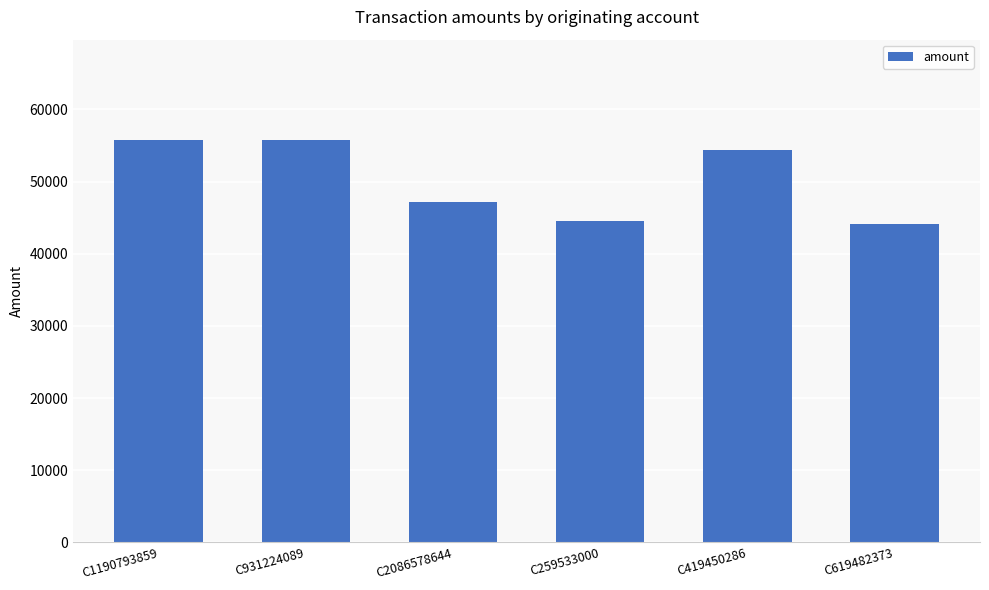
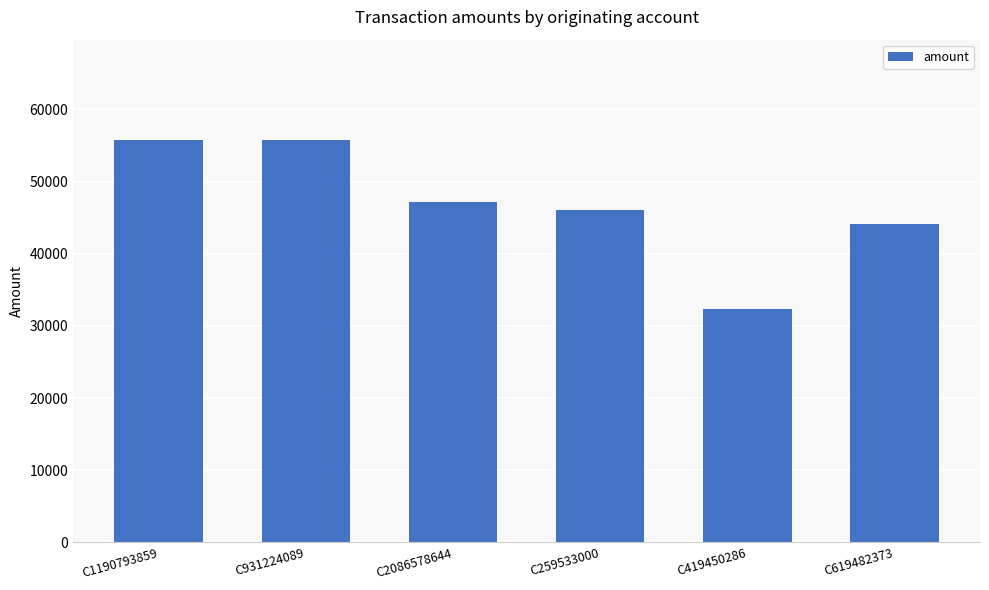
C259533000: 45000 -> 46000
C419450286: 54000 -> 32000
